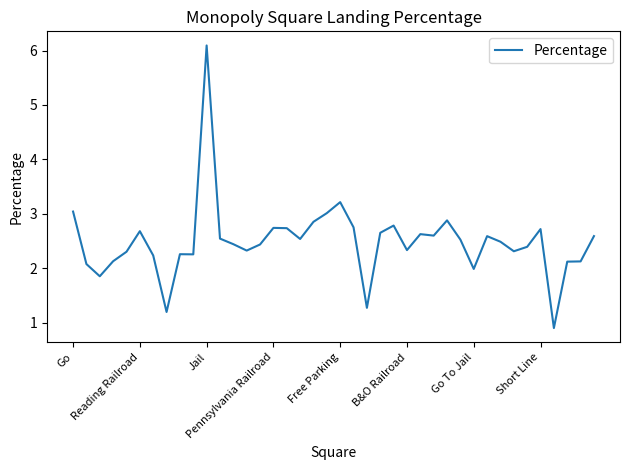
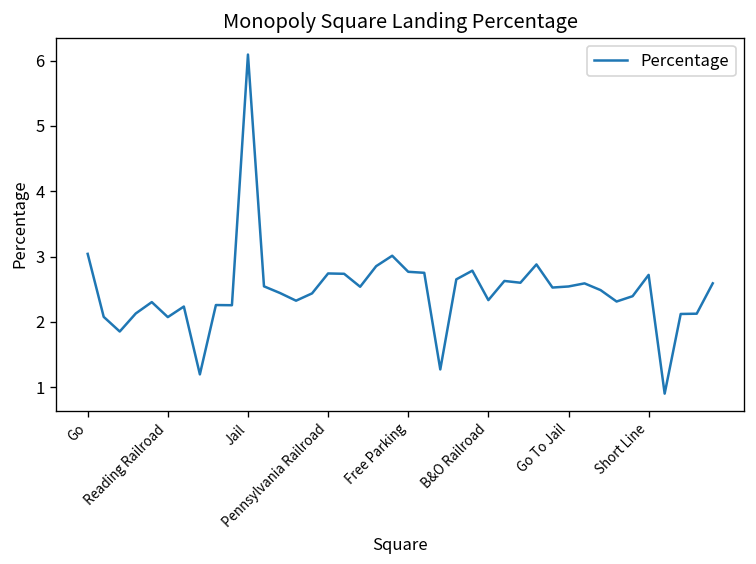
Reading Railroad: 2.7 -> 2.1
Free Parking: 3.2 -> 2.8
Go To Jail: 2.0 -> 2.5
